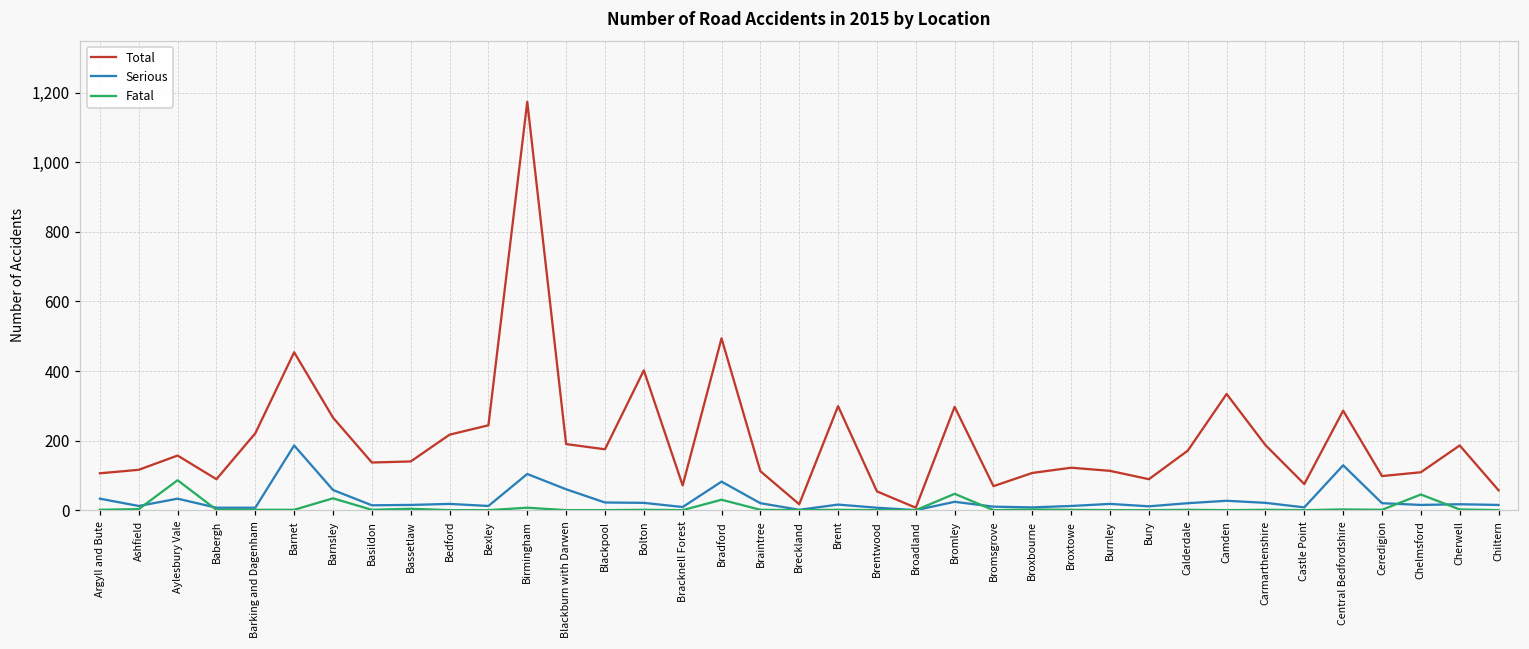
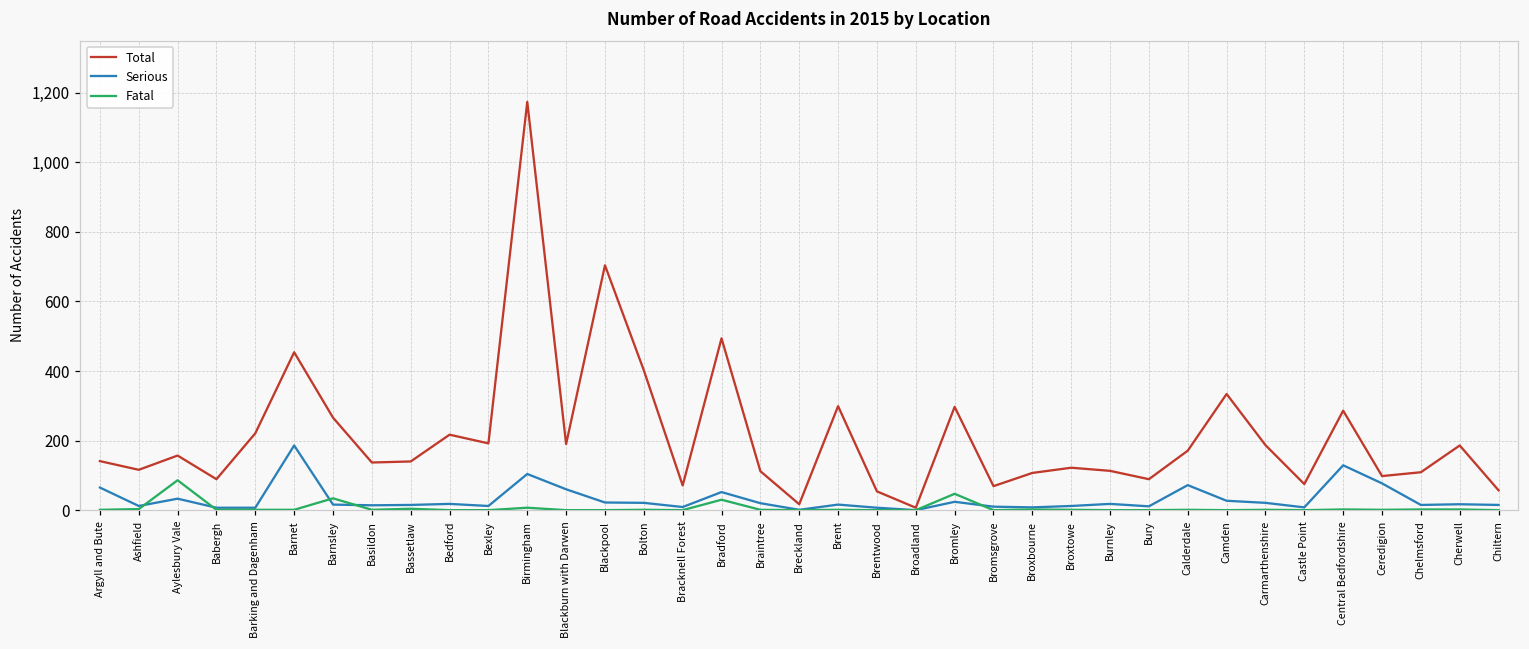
Total, Argyll and Bute: 110 -> 140
Serious, Argyll and Bute: 30 -> 70
Serious, Barnsley: 60 -> 20
Total, Bexley: 240 -> 190
Total, Blackpool: 180 -> 700
Serious, Bradford: 80 -> 50
Serious, Calderdale: 20 -> 70
Serious, Ceredigion: 20 -> 80
Fatal, Chelmsford: 50 -> 0
